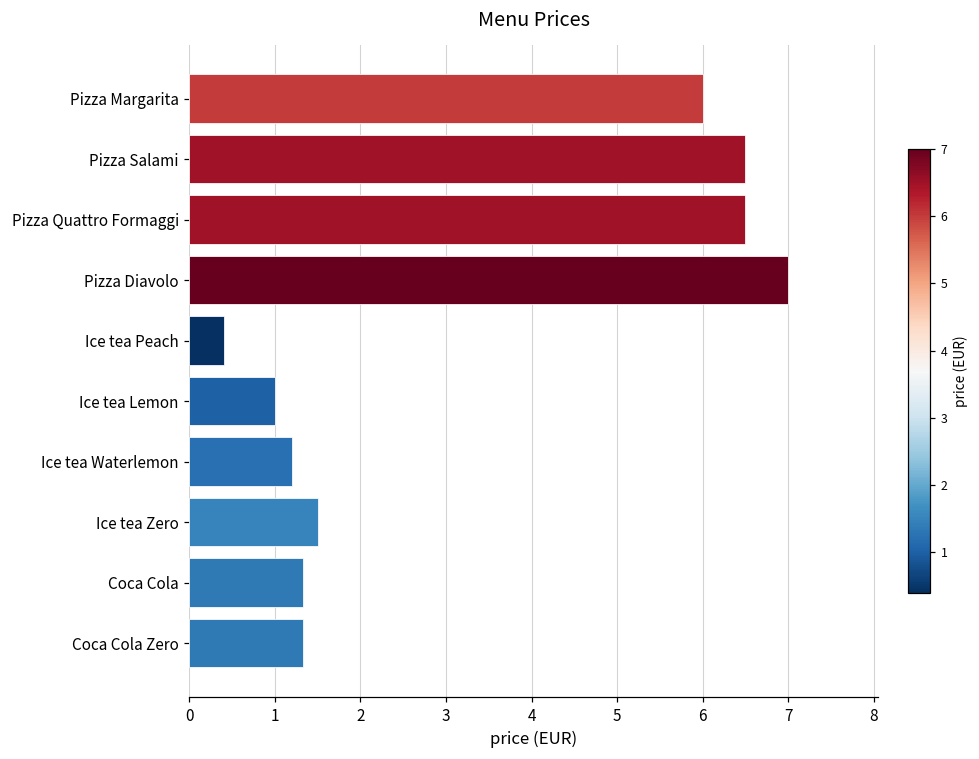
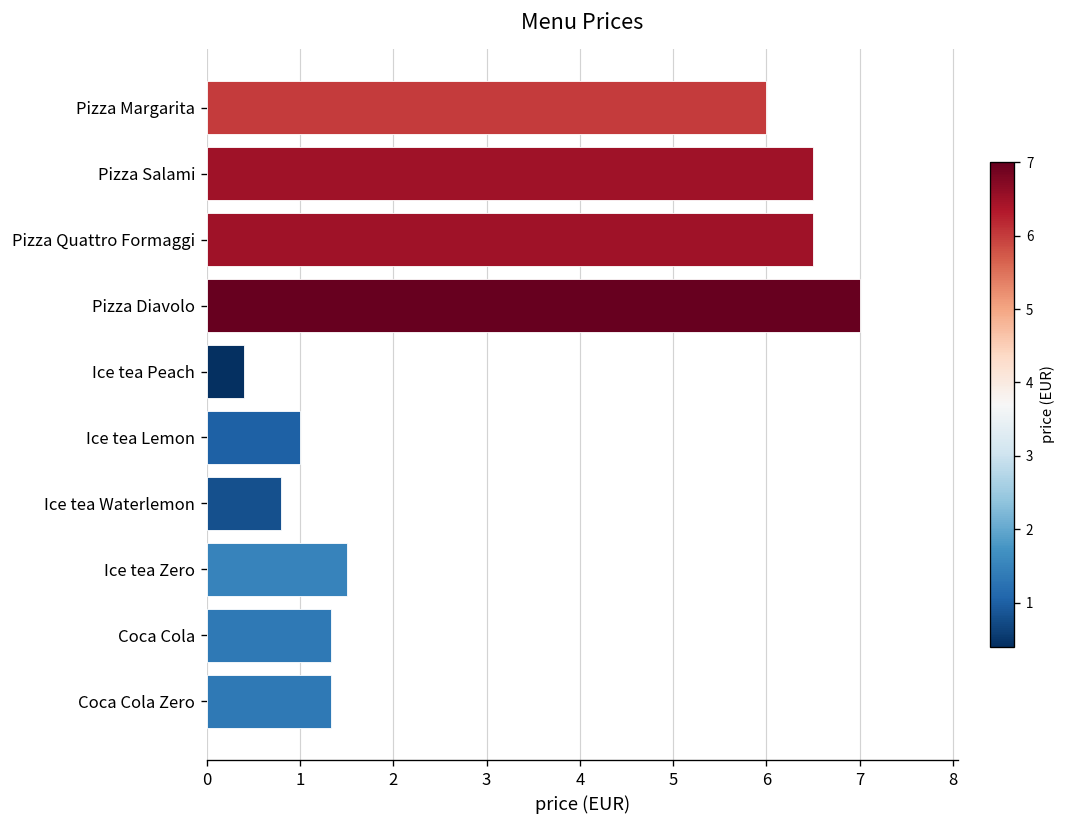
Ice tea Waterlemon: 1.2 -> 0.8
